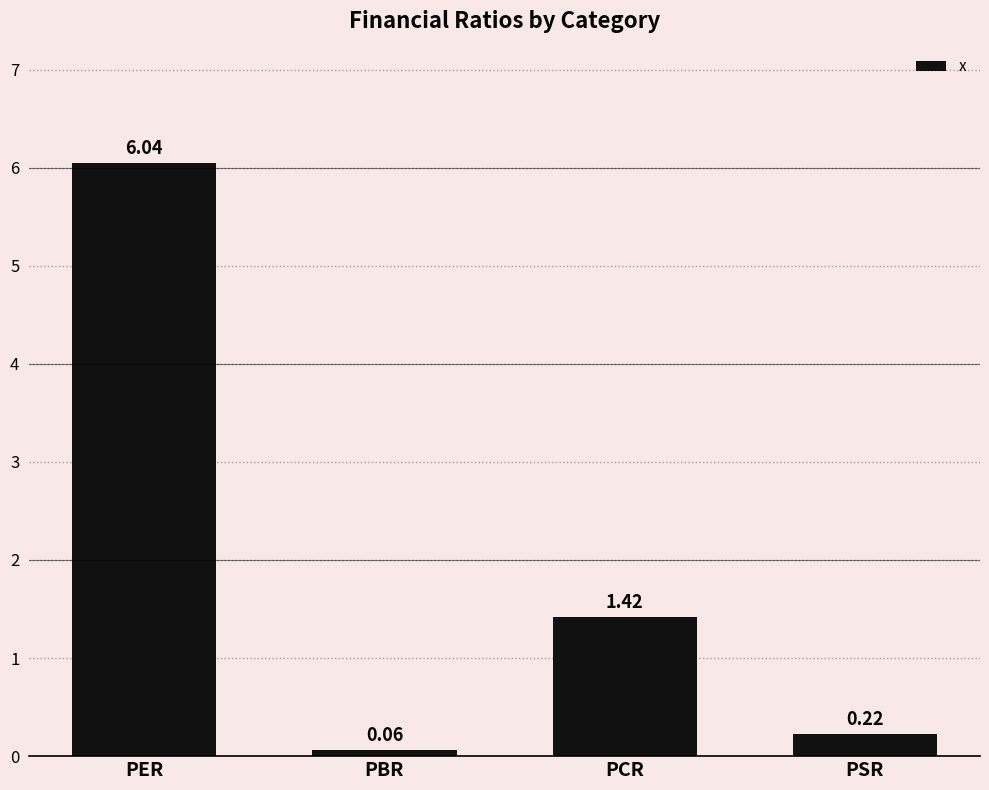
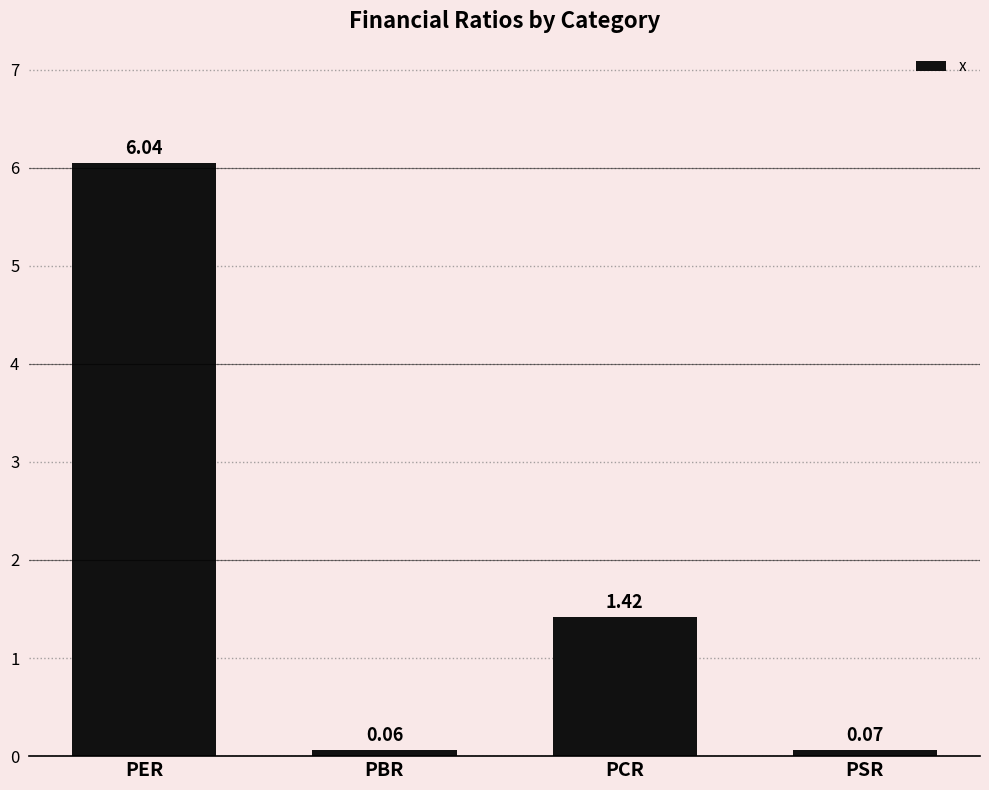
PSR: 0.22 -> 0.07
